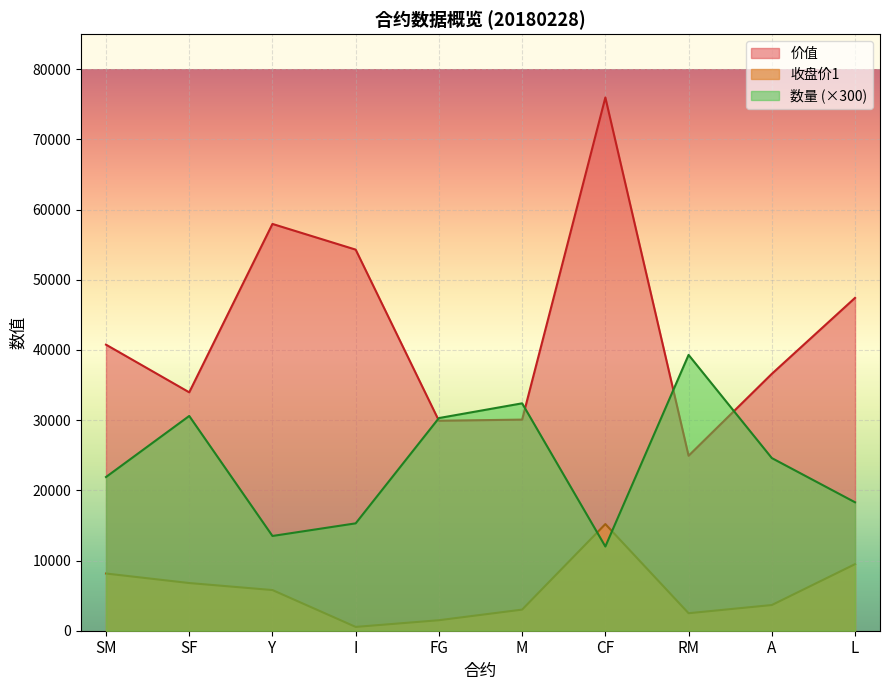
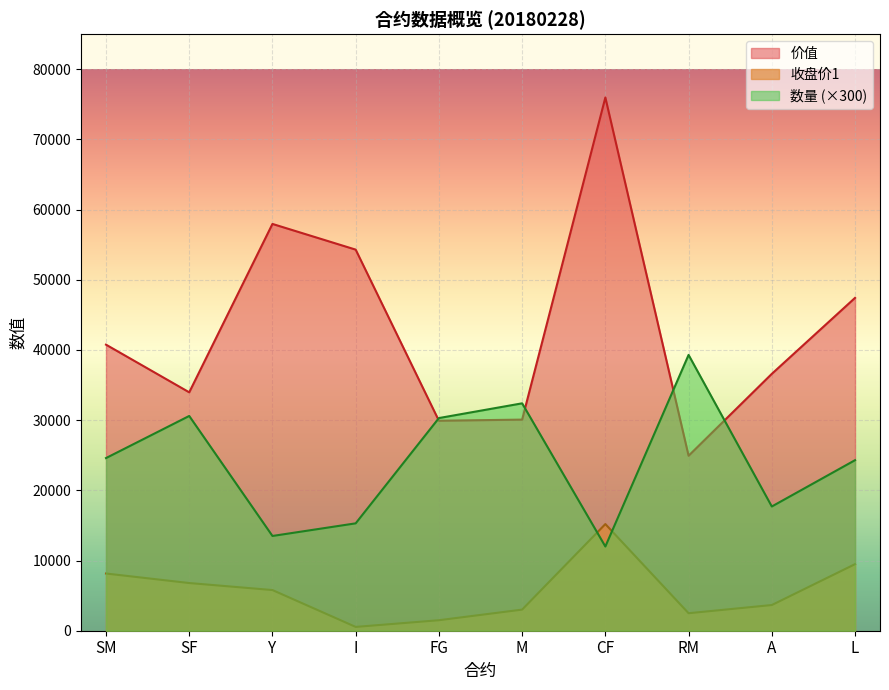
数量 (×300), SM: 22000 -> 25000
数量 (×300), A: 25000 -> 18000
数量 (×300), L: 18000 -> 24000
